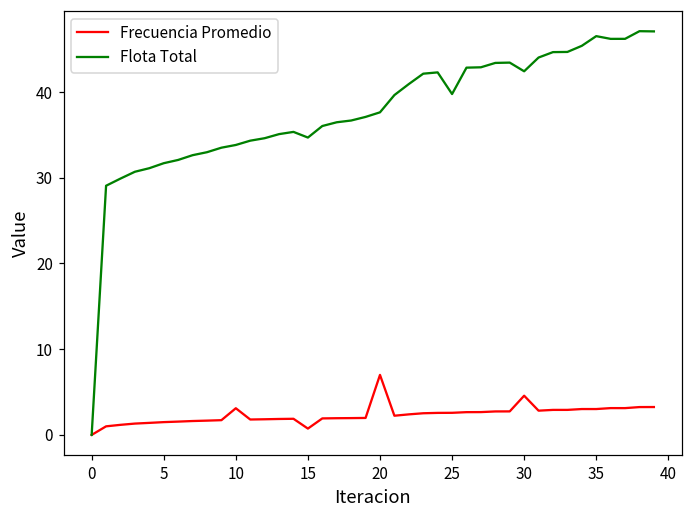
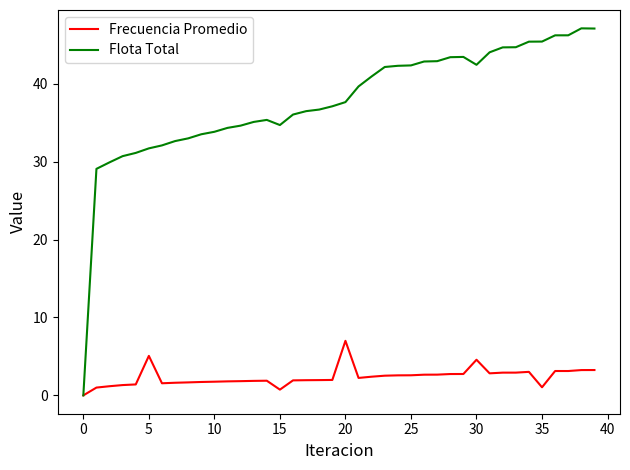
Frecuencia Promedio, 5: 1 -> 5
Frecuencia Promedio, 10: 3 -> 2
Flota Total, 25: 40 -> 42
Frecuencia Promedio, 35: 3 -> 1
Flota Total, 35: 47 -> 45
